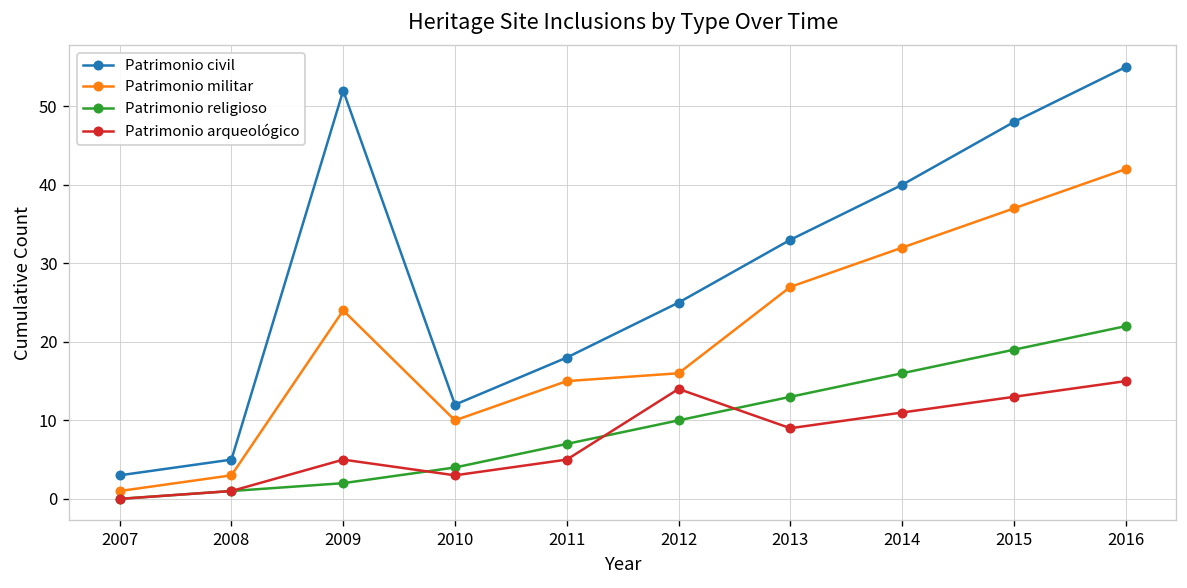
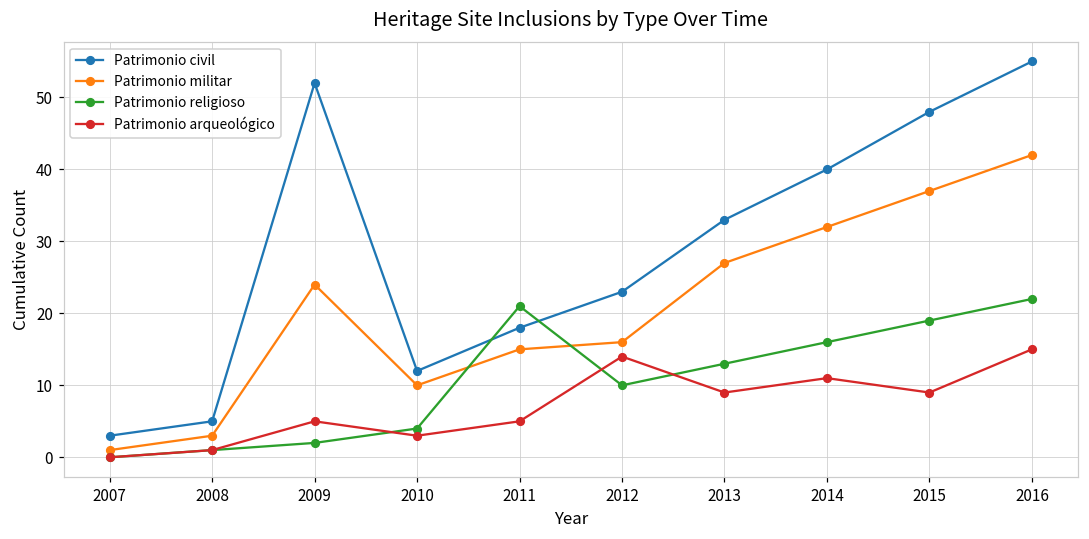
Patrimonio religioso, 2011: 7 -> 21
Patrimonio civil, 2012: 25 -> 23
Patrimonio arqueológico, 2015: 13 -> 9
